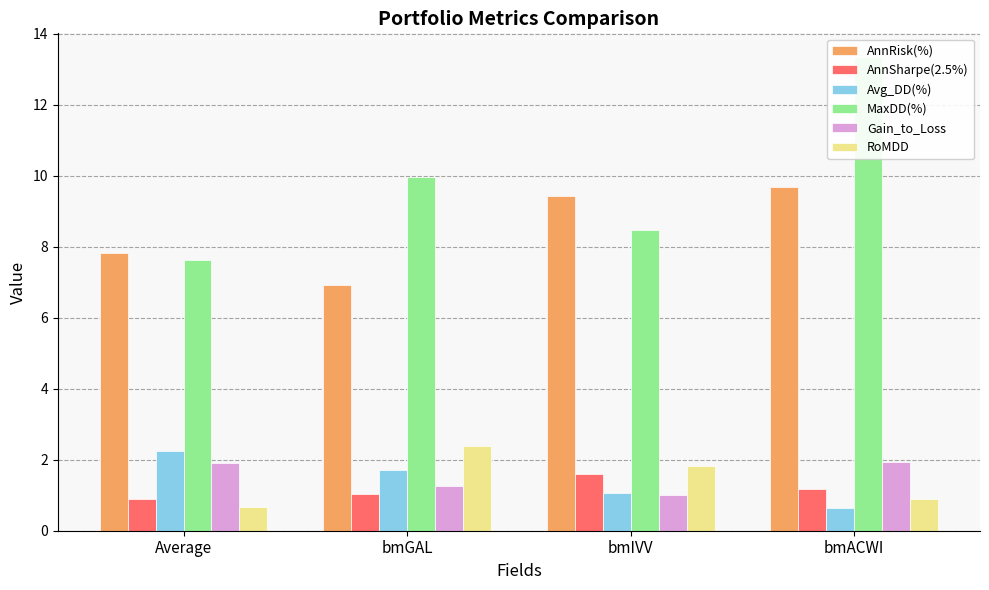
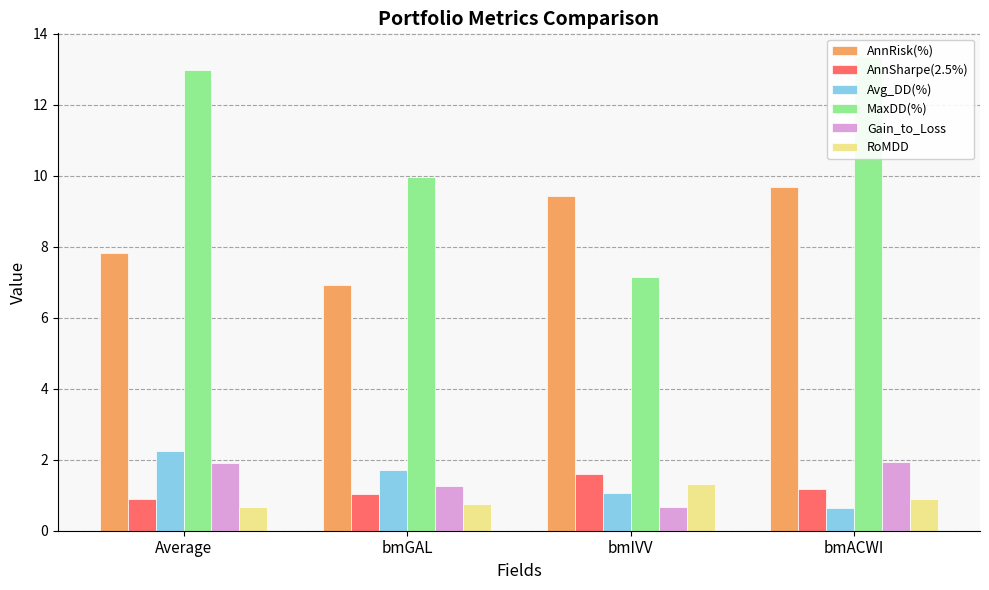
MaxDD(%), Average: 7.6 -> 13.0
RoMDD, bmGAL: 2.4 -> 0.7
MaxDD(%), bmIVV: 8.5 -> 7.2
Gain_to_Loss, bmIVV: 1.0 -> 0.7
RoMDD, bmIVV: 1.8 -> 1.3
